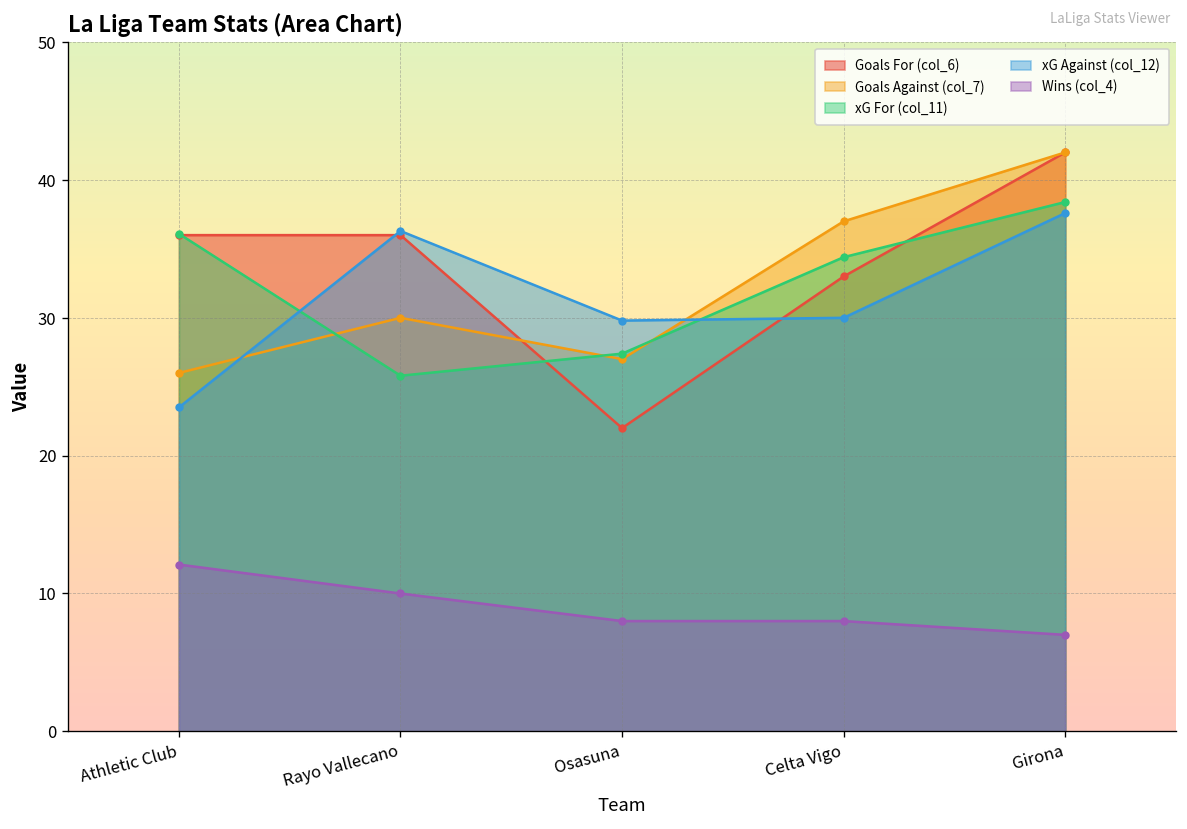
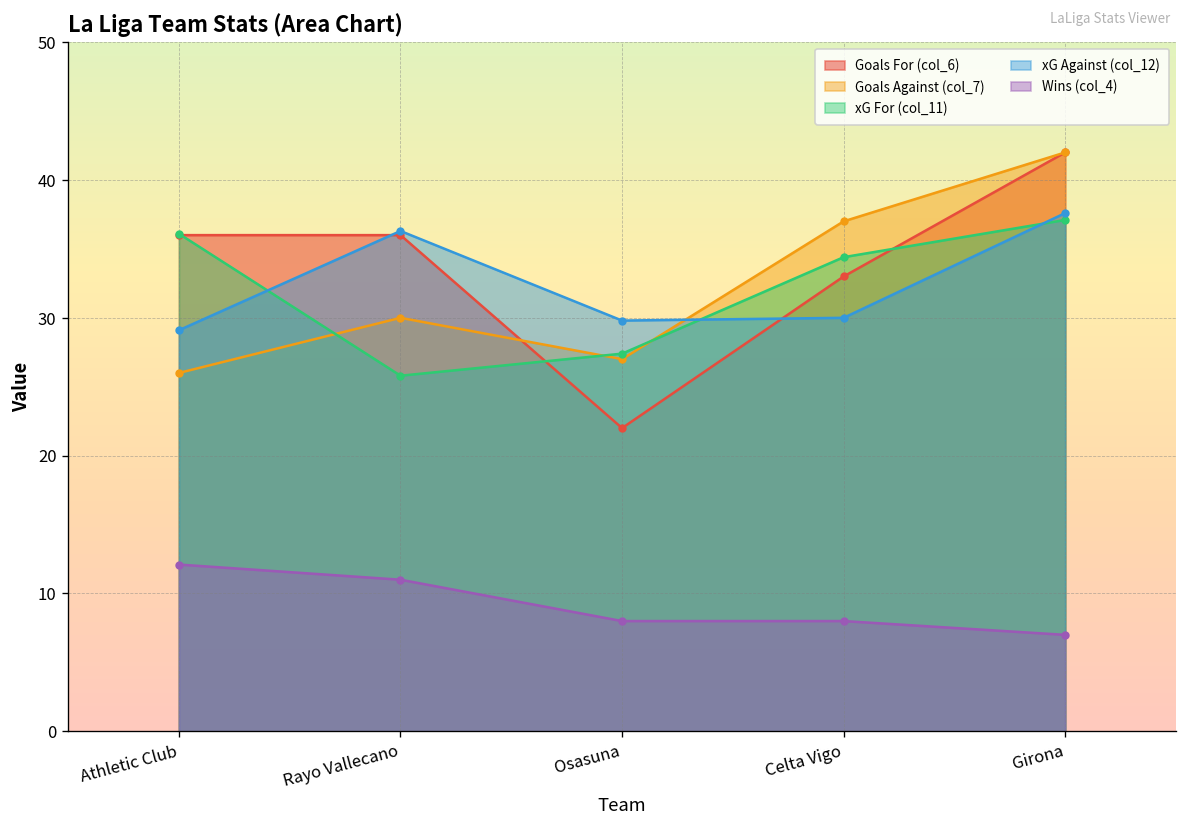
xG Against (col_12), Athletic Club: 23.5 -> 29.1
Wins (col_4), Rayo Vallecano: 10 -> 11
xG For (col_11), Girona: 38.4 -> 37.1
